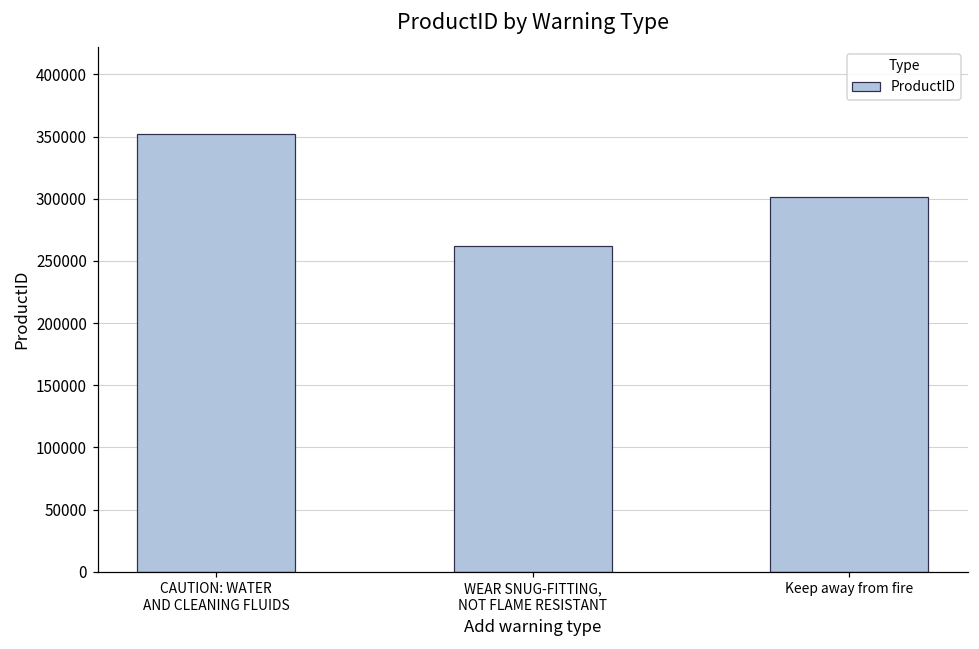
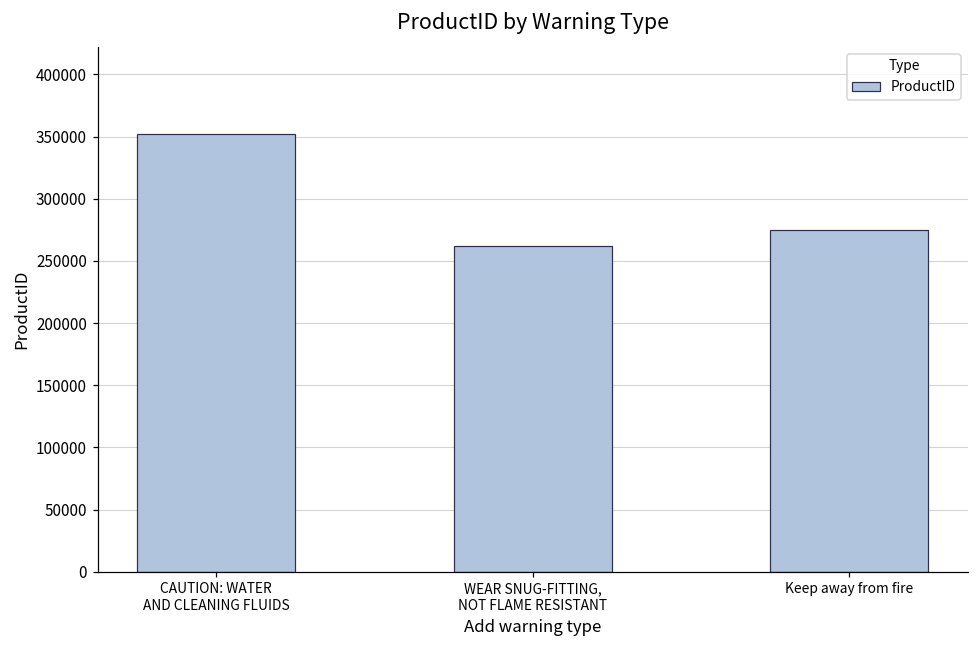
Keep away from fire: 302000 -> 275000
